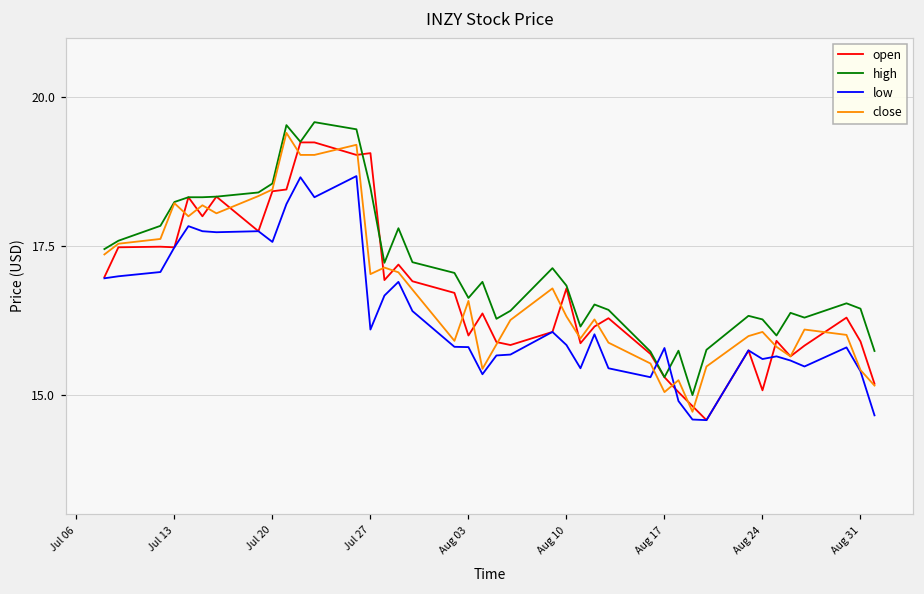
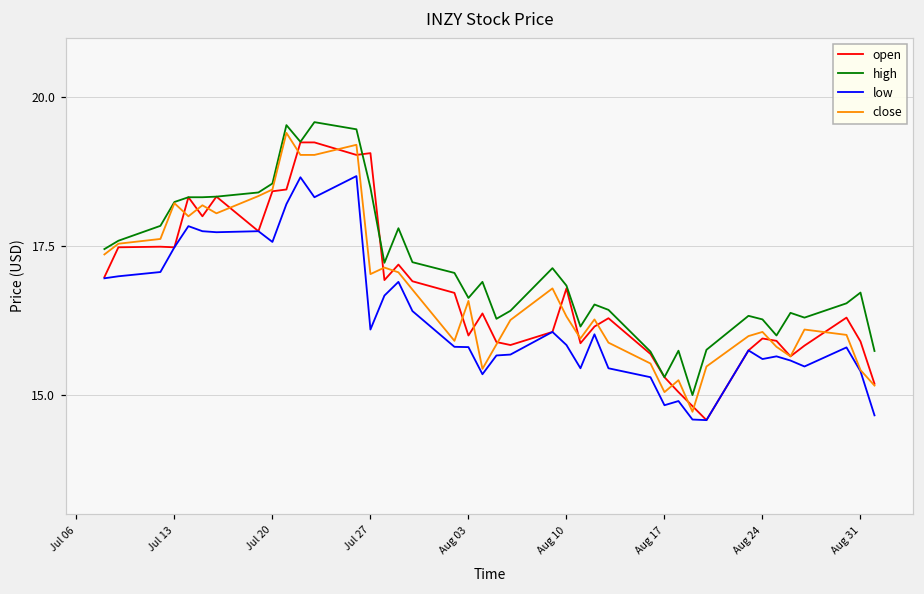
low, Aug 17: 15.8 -> 14.8
open, Aug 24: 15.1 -> 16.0
high, Aug 31: 16.5 -> 16.7
